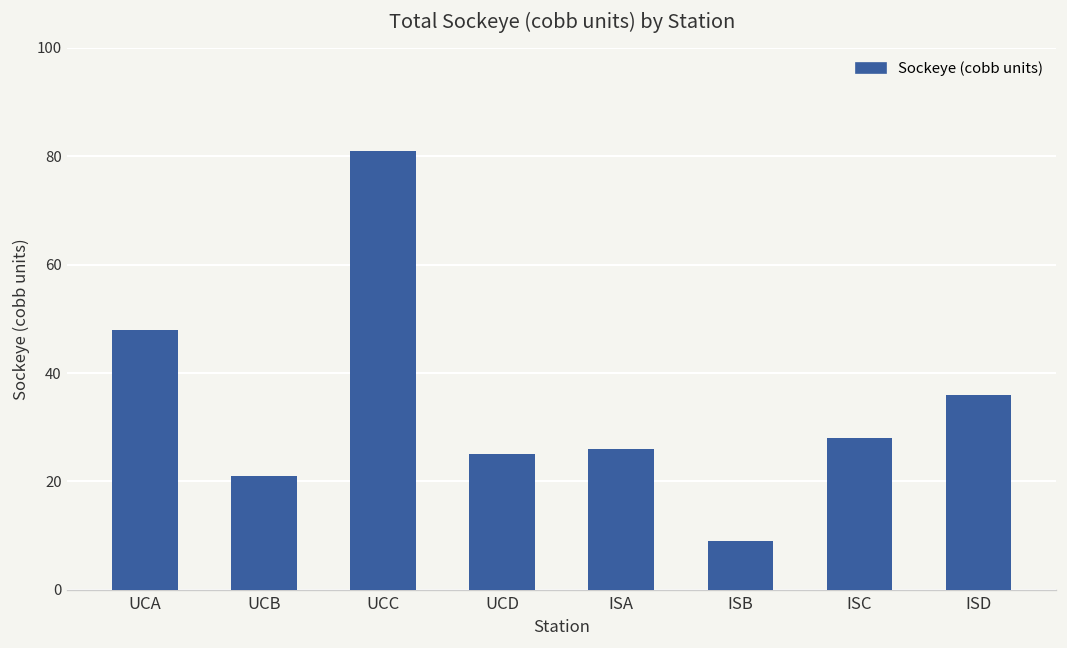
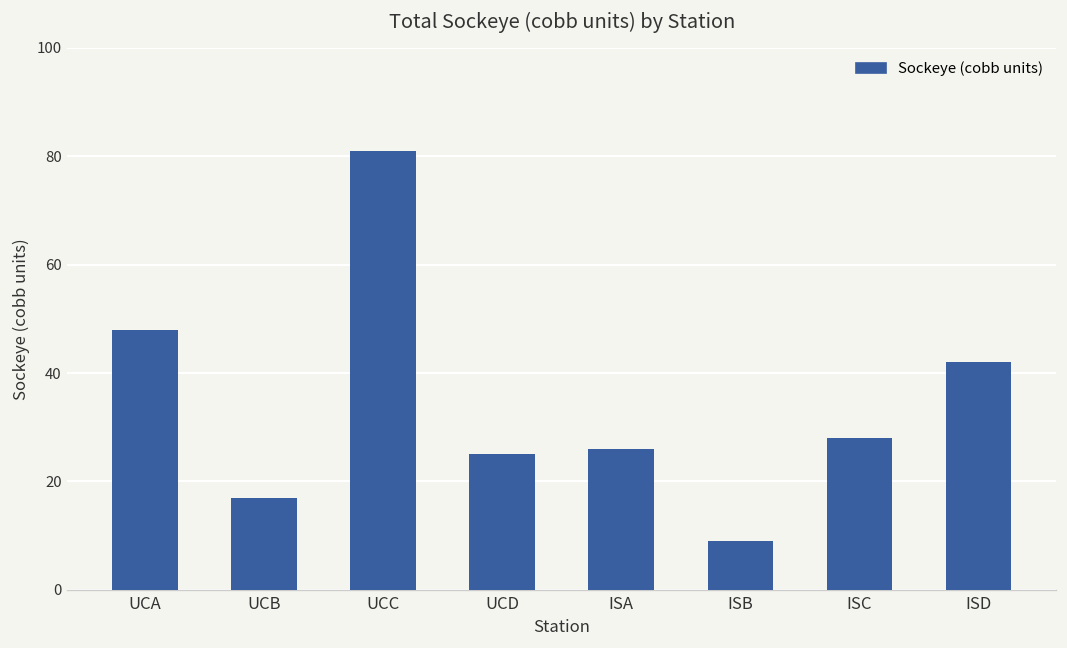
UCB: 21 -> 17
ISD: 36 -> 42
